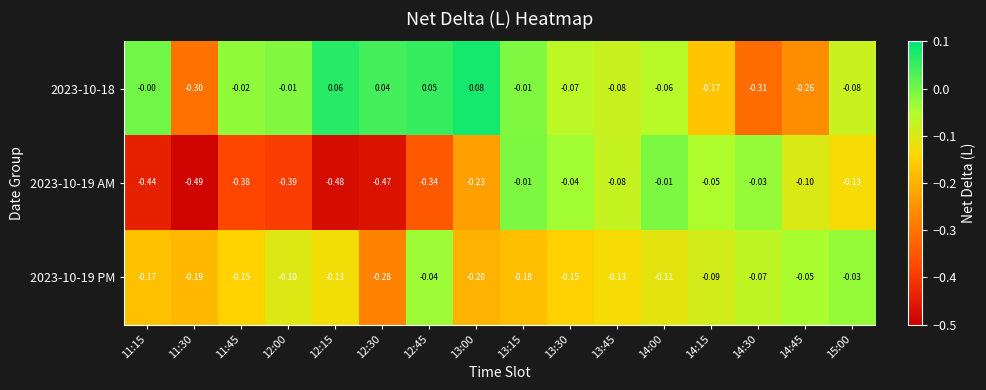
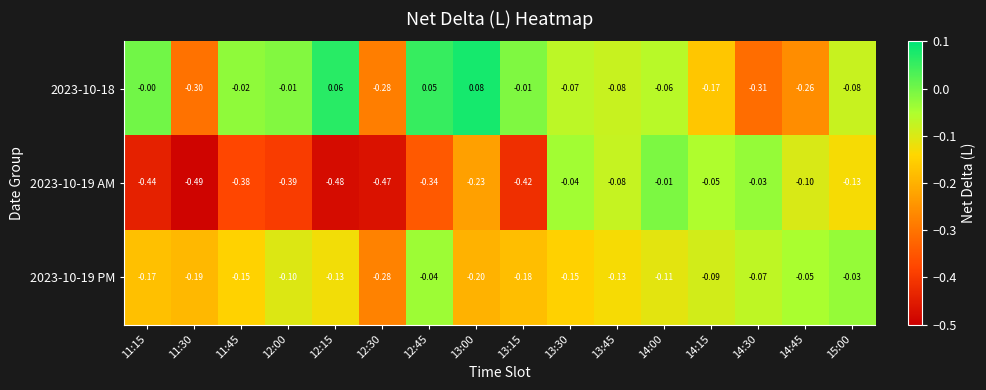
2023-10-18, 12:30: 0.04 -> -0.28
2023-10-19 AM, 13:15: -0.01 -> -0.42
